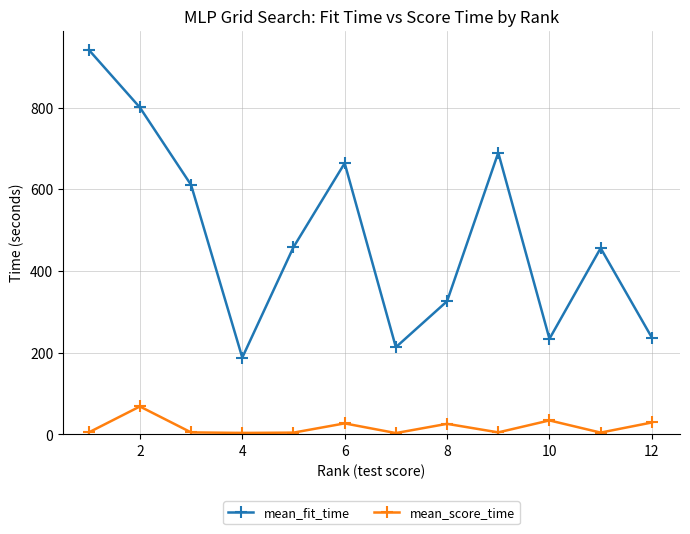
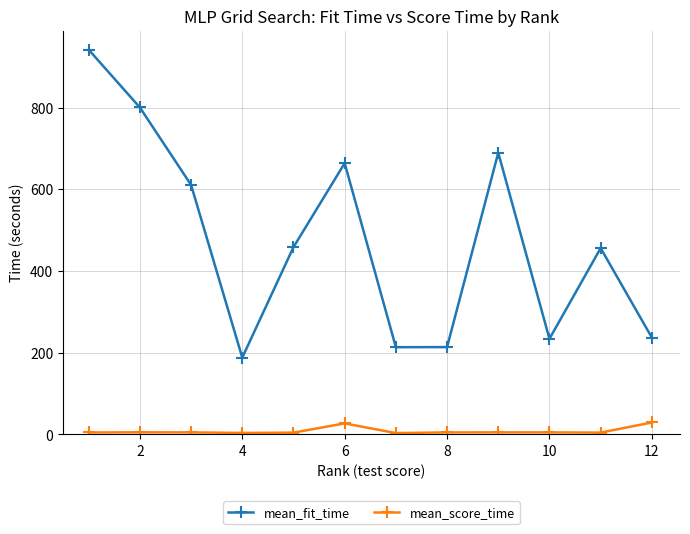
mean_score_time, 2: 70 -> 0
mean_fit_time, 8: 330 -> 210
mean_score_time, 8: 30 -> 0
mean_score_time, 10: 30 -> 0
